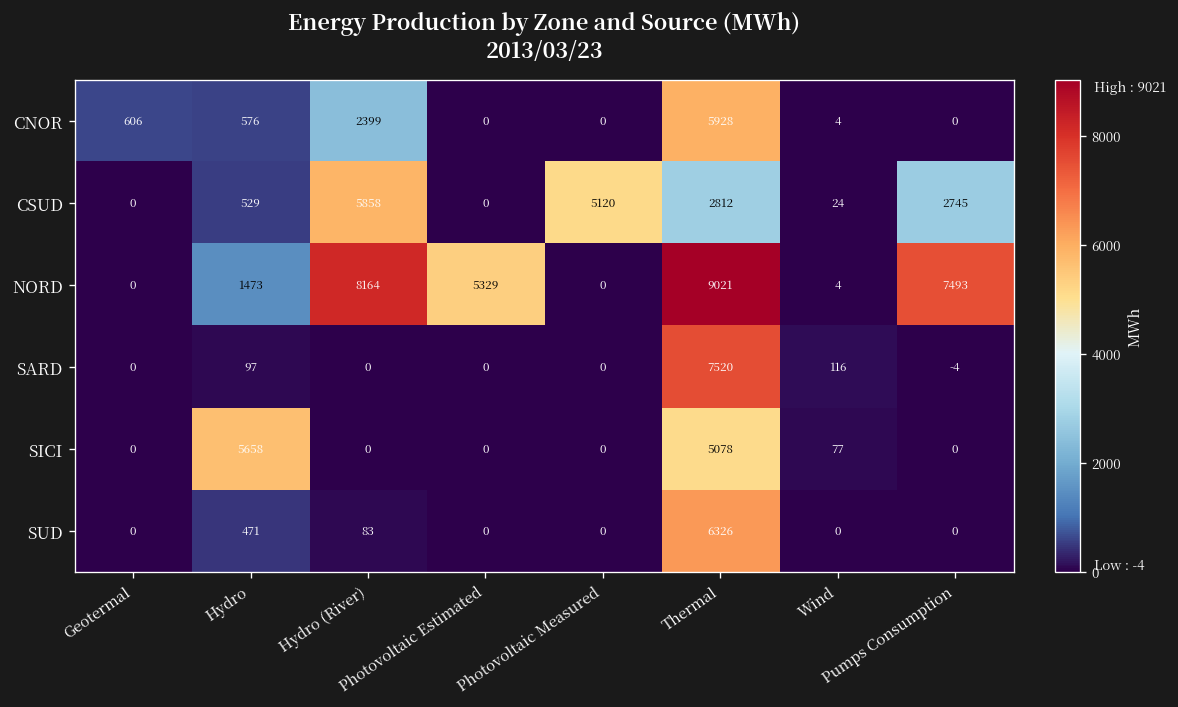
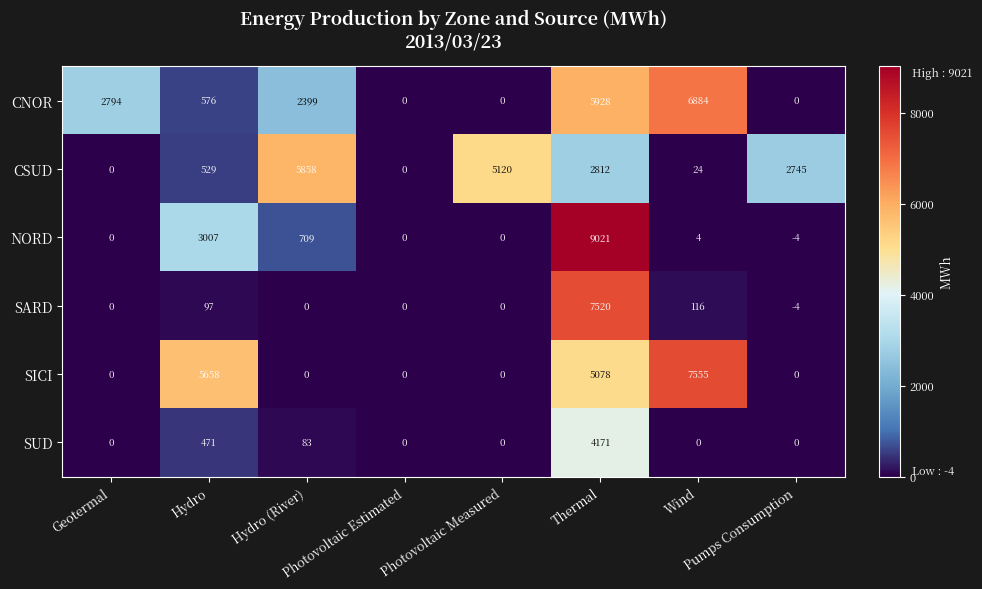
CNOR, Geotermal: 606 -> 2794
CNOR, Wind: 4 -> 6884
NORD, Hydro: 1473 -> 3007
NORD, Hydro (River): 8164 -> 709
NORD, Photovoltaic Estimated: 5329 -> 0
NORD, Pumps Consumption: 7493 -> -4
SICI, Wind: 77 -> 7555
SUD, Thermal: 6326 -> 4171
